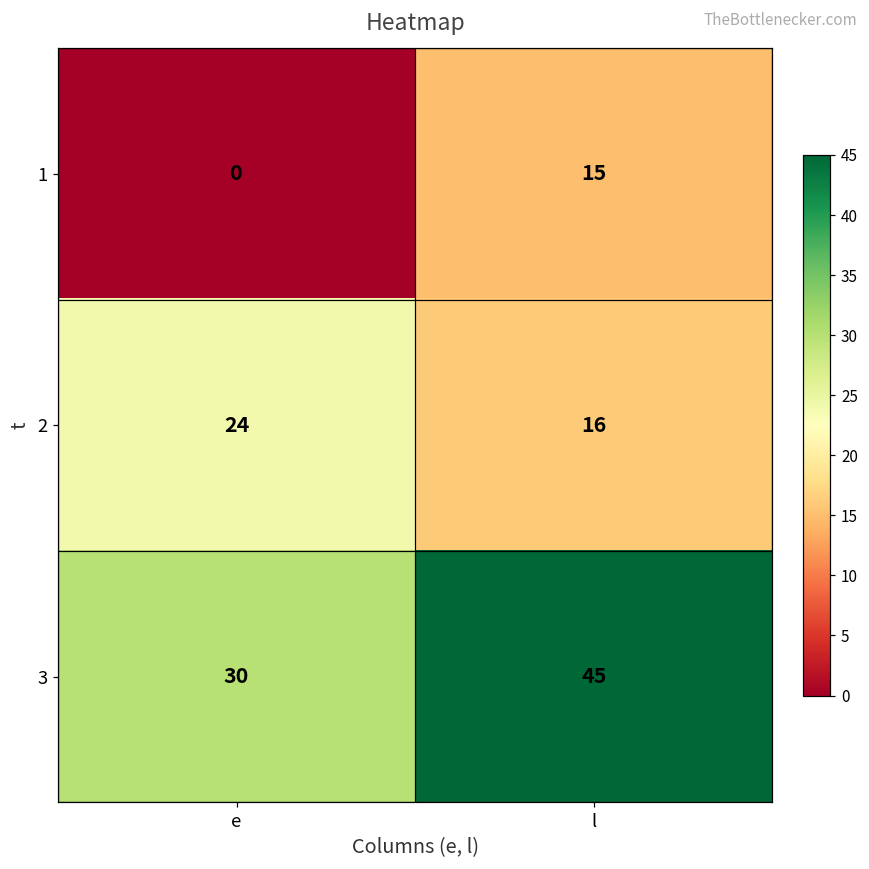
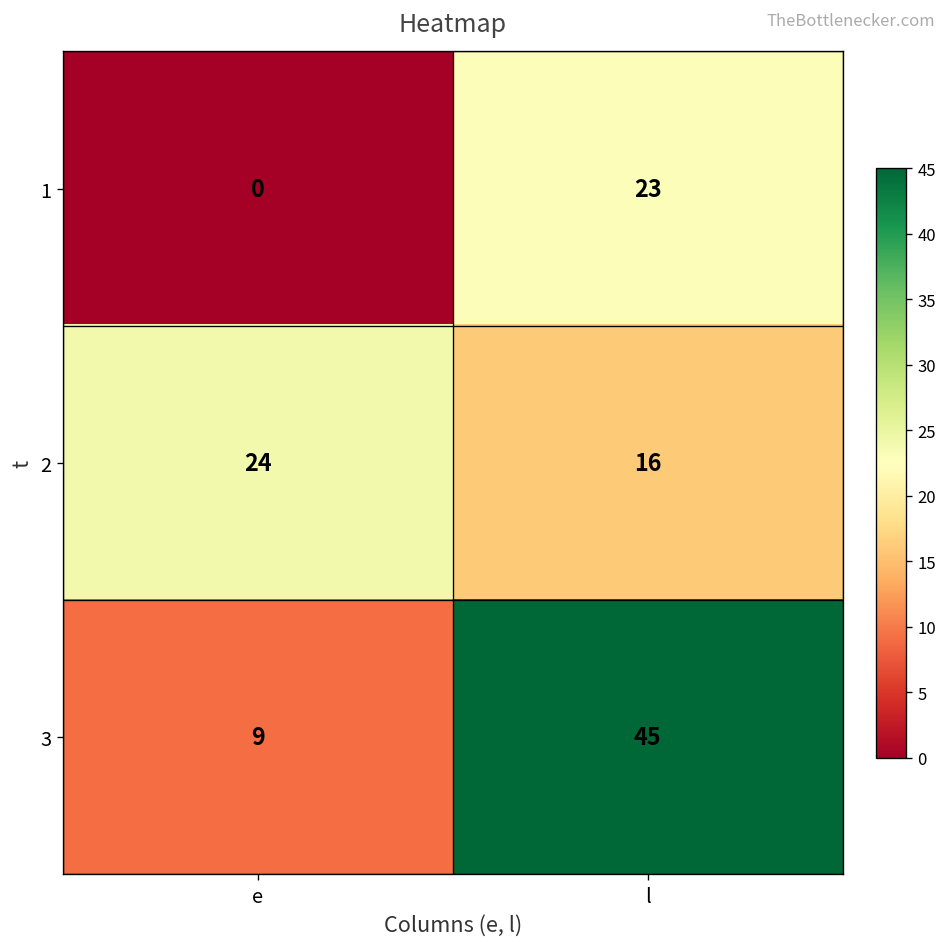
1, l: 15 -> 23
3, e: 30 -> 9
